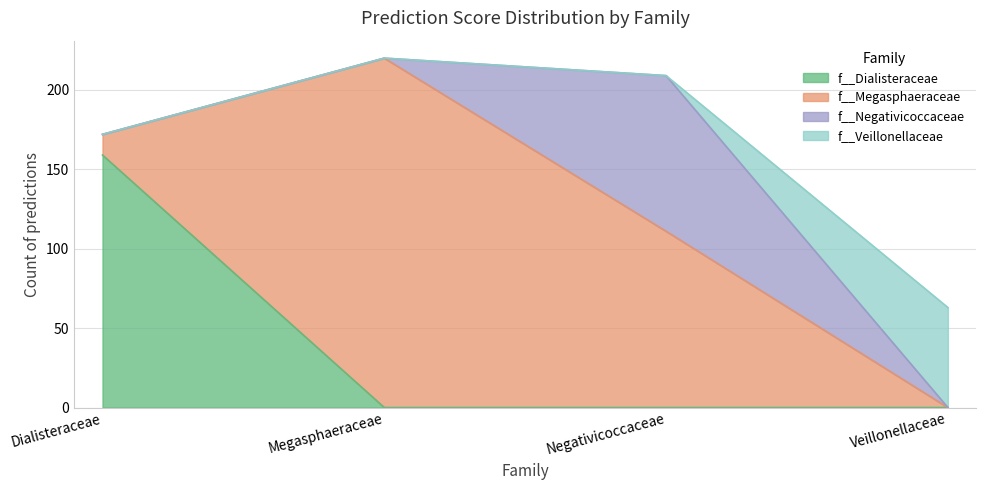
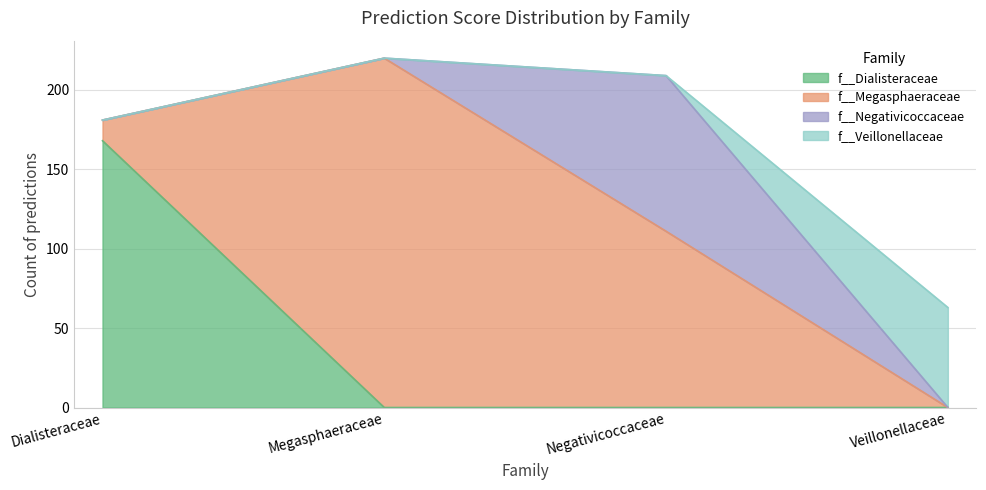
f__Dialisteraceae, Dialisteraceae: 159 -> 168
